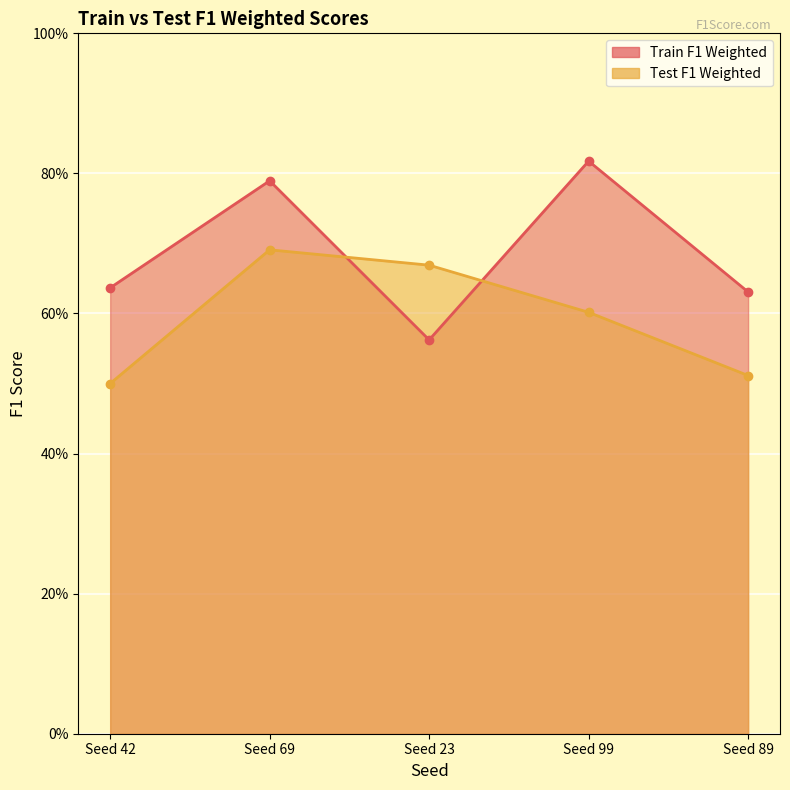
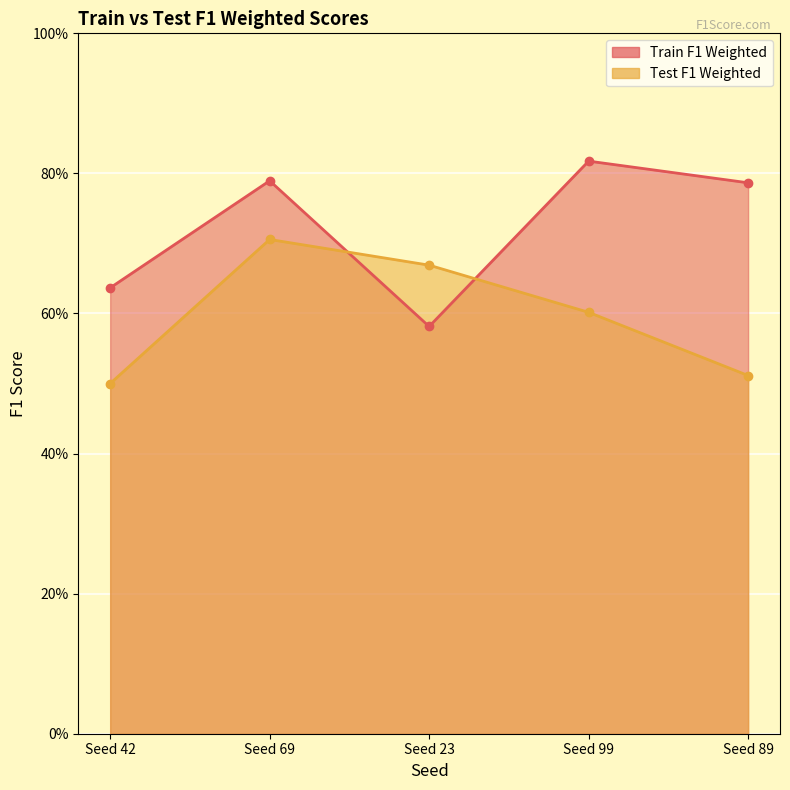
Test F1 Weighted, Seed 69: 69% -> 71%
Train F1 Weighted, Seed 23: 56% -> 58%
Train F1 Weighted, Seed 89: 63% -> 79%
